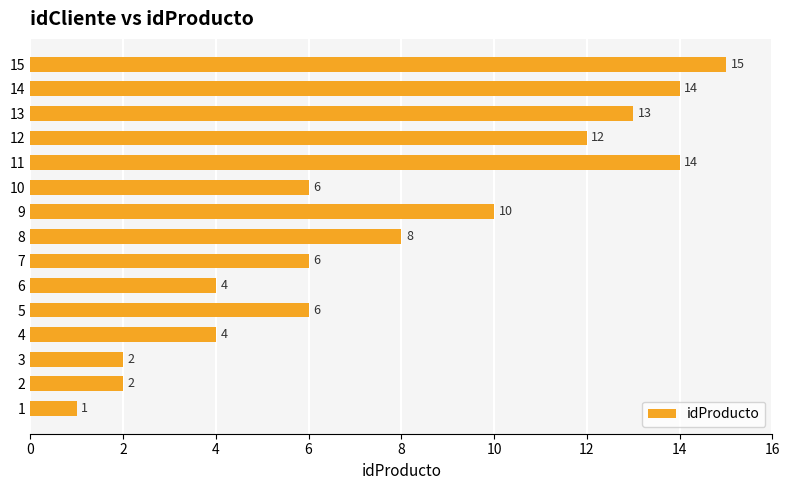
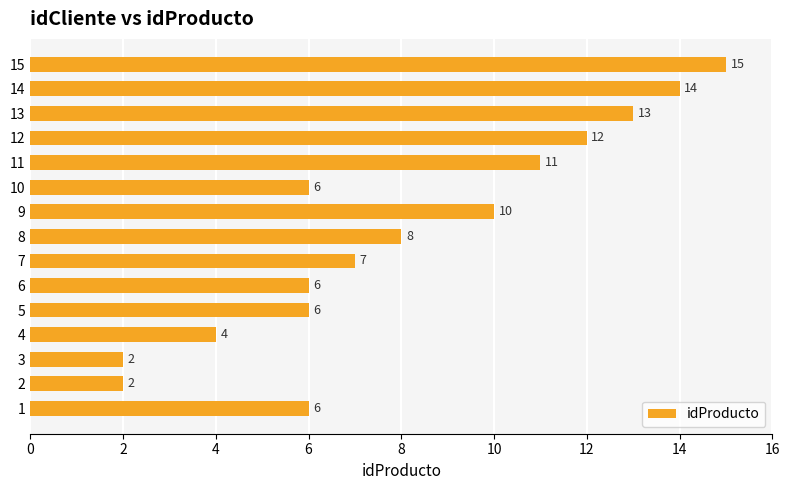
11: 14 -> 11
7: 6 -> 7
6: 4 -> 6
1: 1 -> 6
